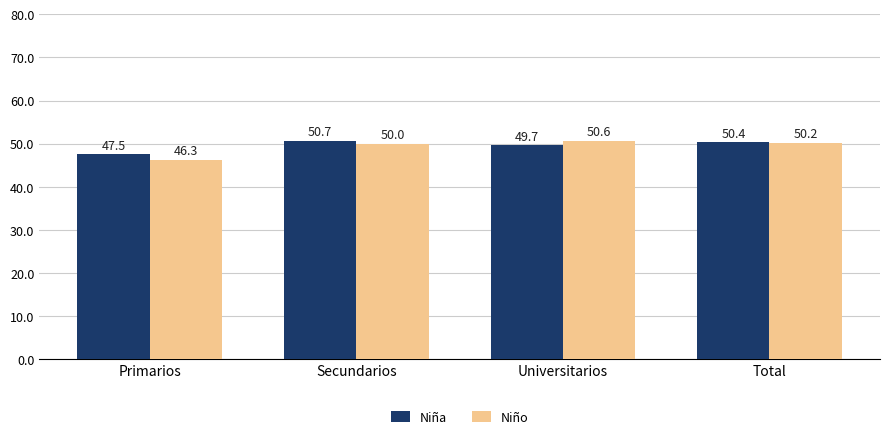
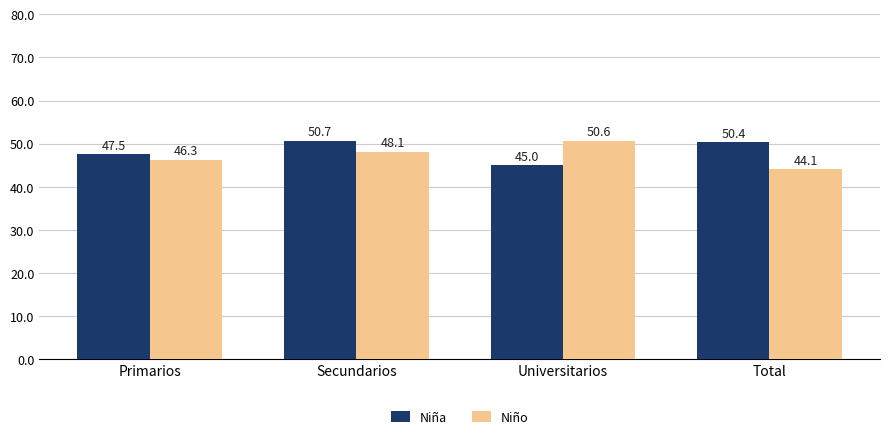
Niño, Secundarios: 50.0 -> 48.1
Niña, Universitarios: 49.7 -> 45.0
Niño, Total: 50.2 -> 44.1
